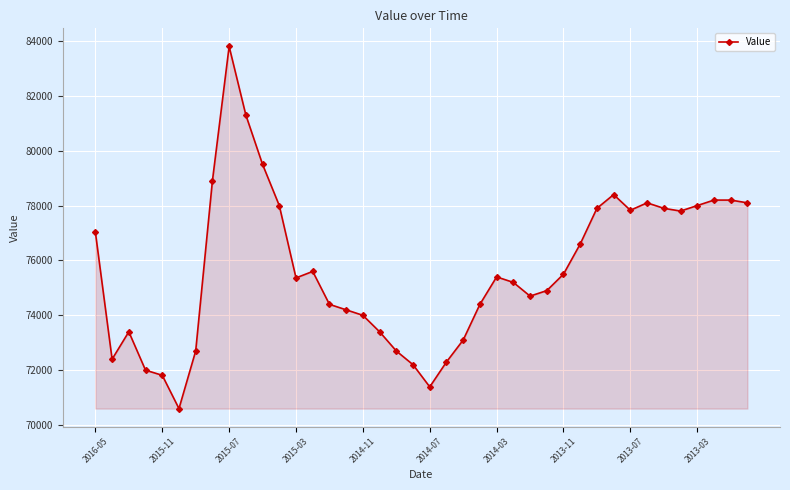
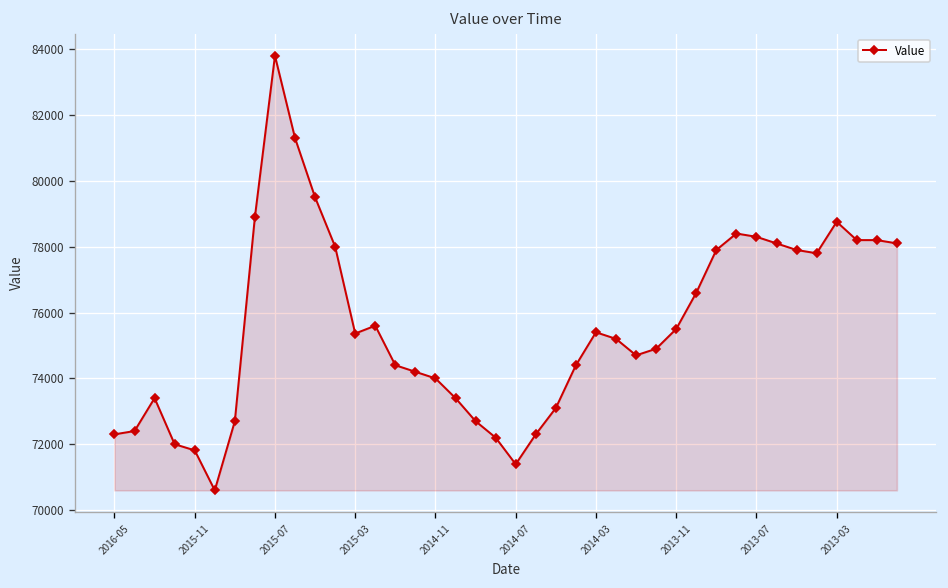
2016-05: 77000 -> 72300
2013-07: 77800 -> 78300
2013-03: 78000 -> 78800
